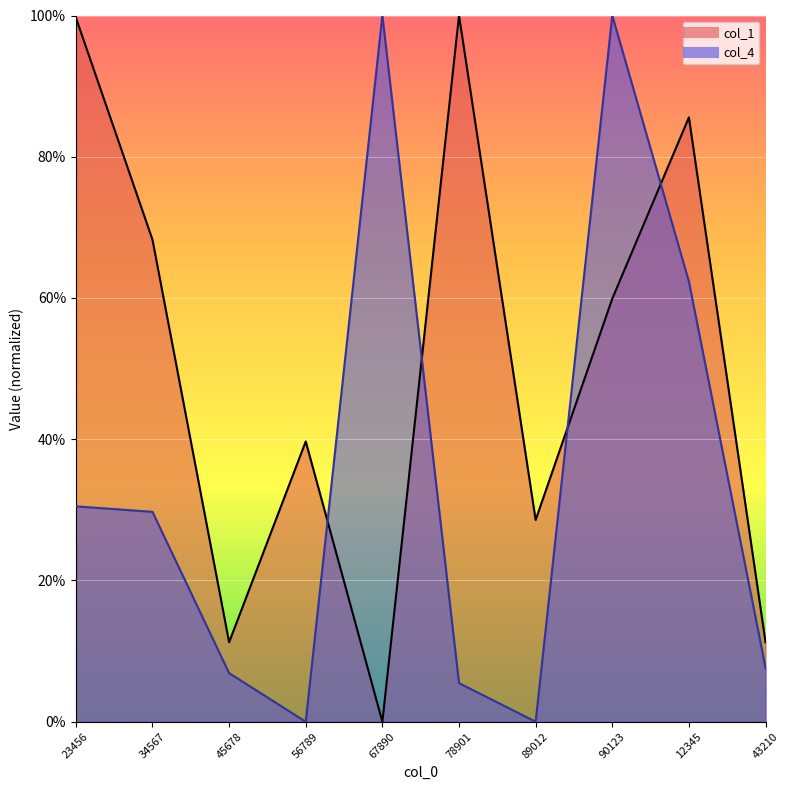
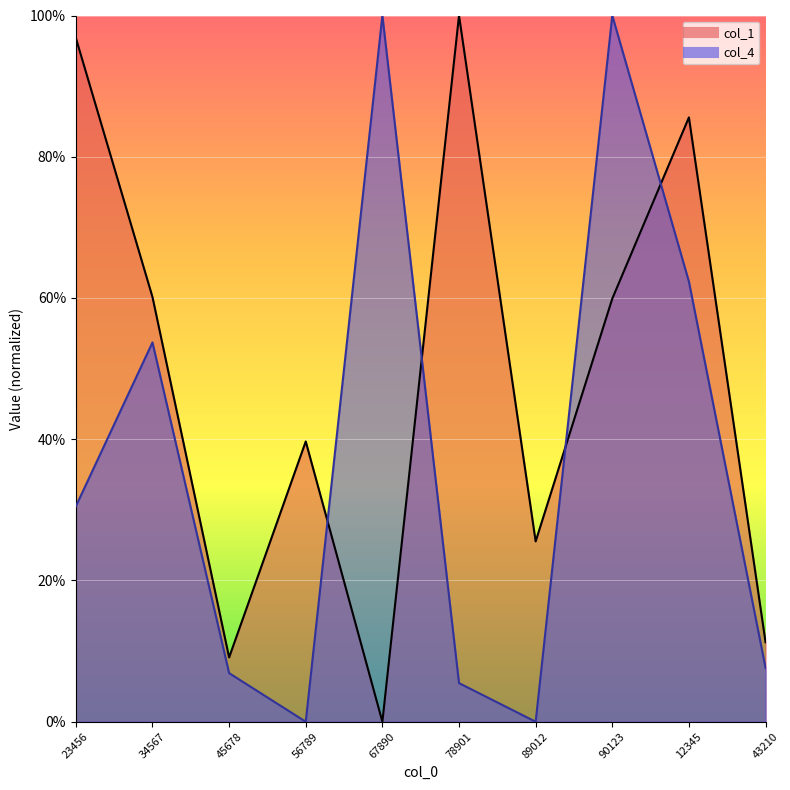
col_1, 23456: 100% -> 97%
col_1, 34567: 68% -> 60%
col_4, 34567: 30% -> 54%
col_1, 45678: 11% -> 9%
col_1, 89012: 29% -> 26%
